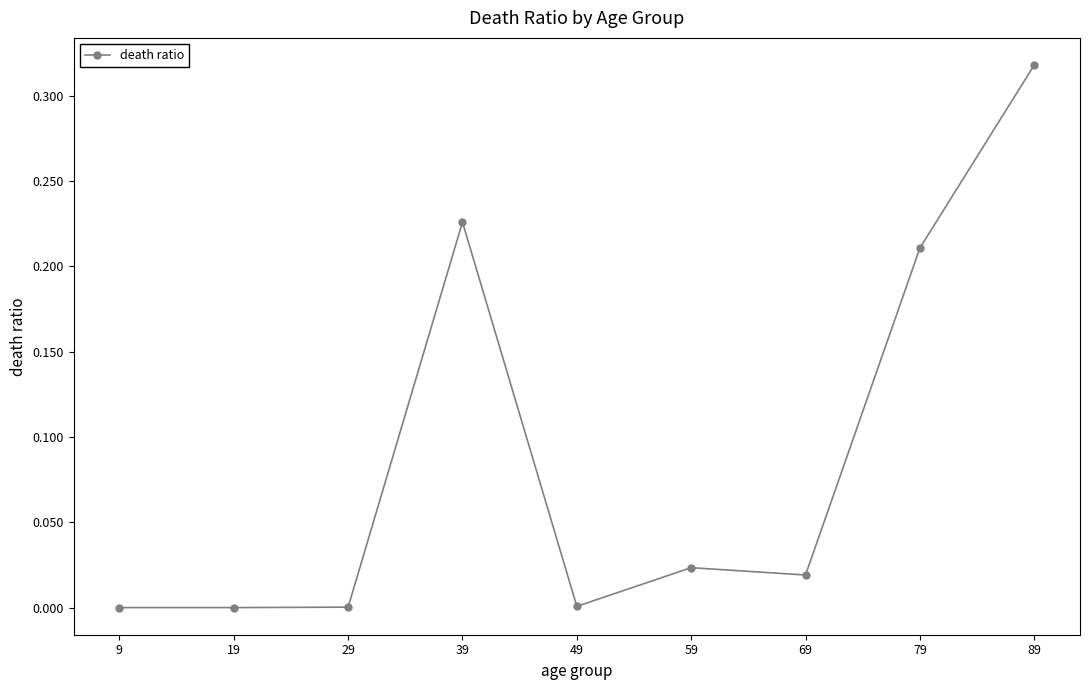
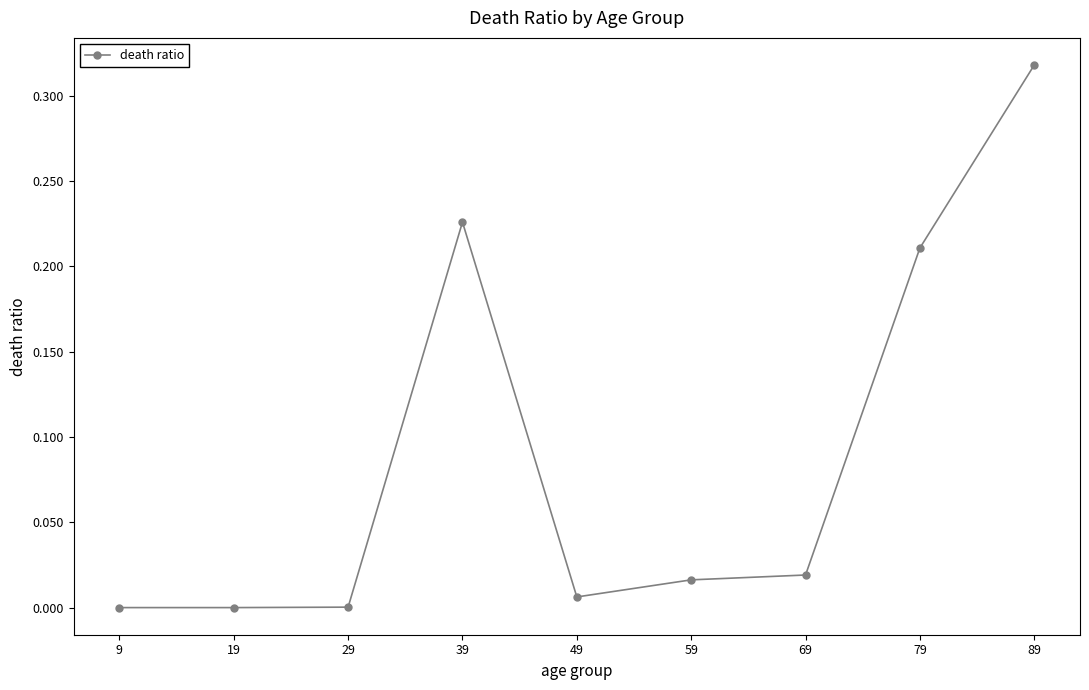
49: 0.001 -> 0.006
59: 0.023 -> 0.016
